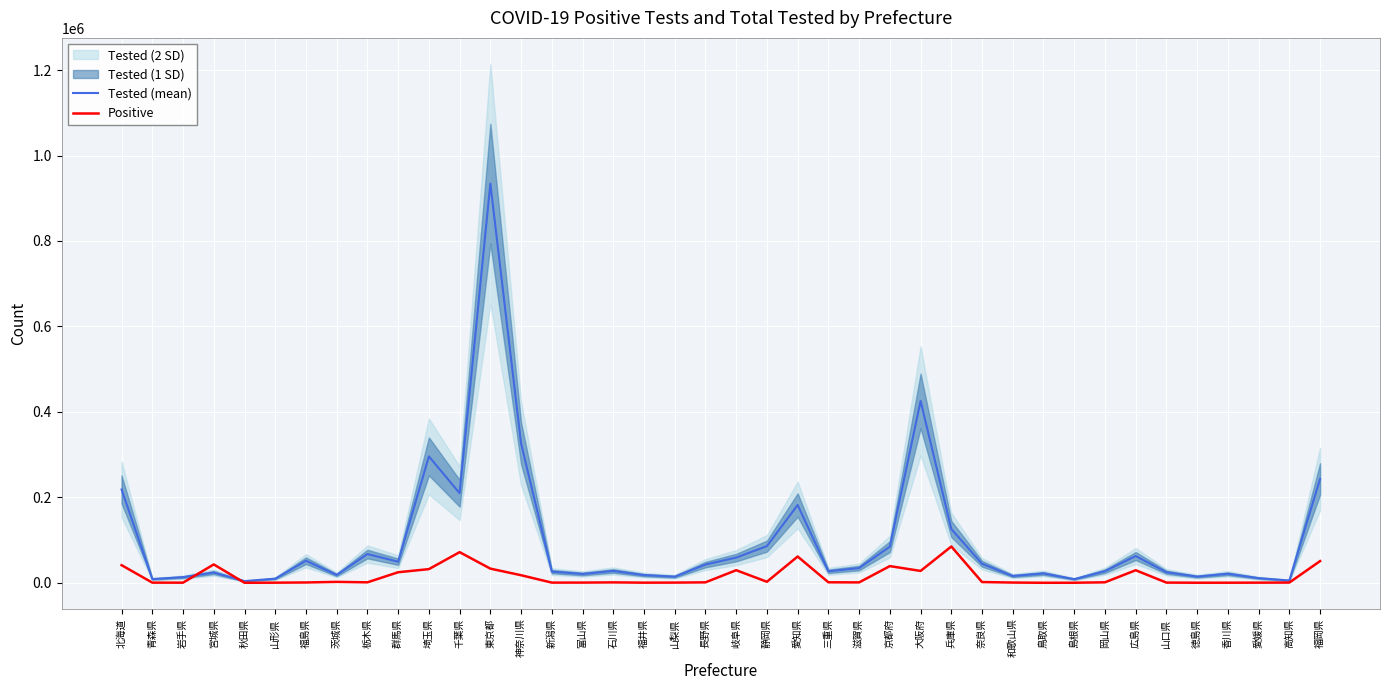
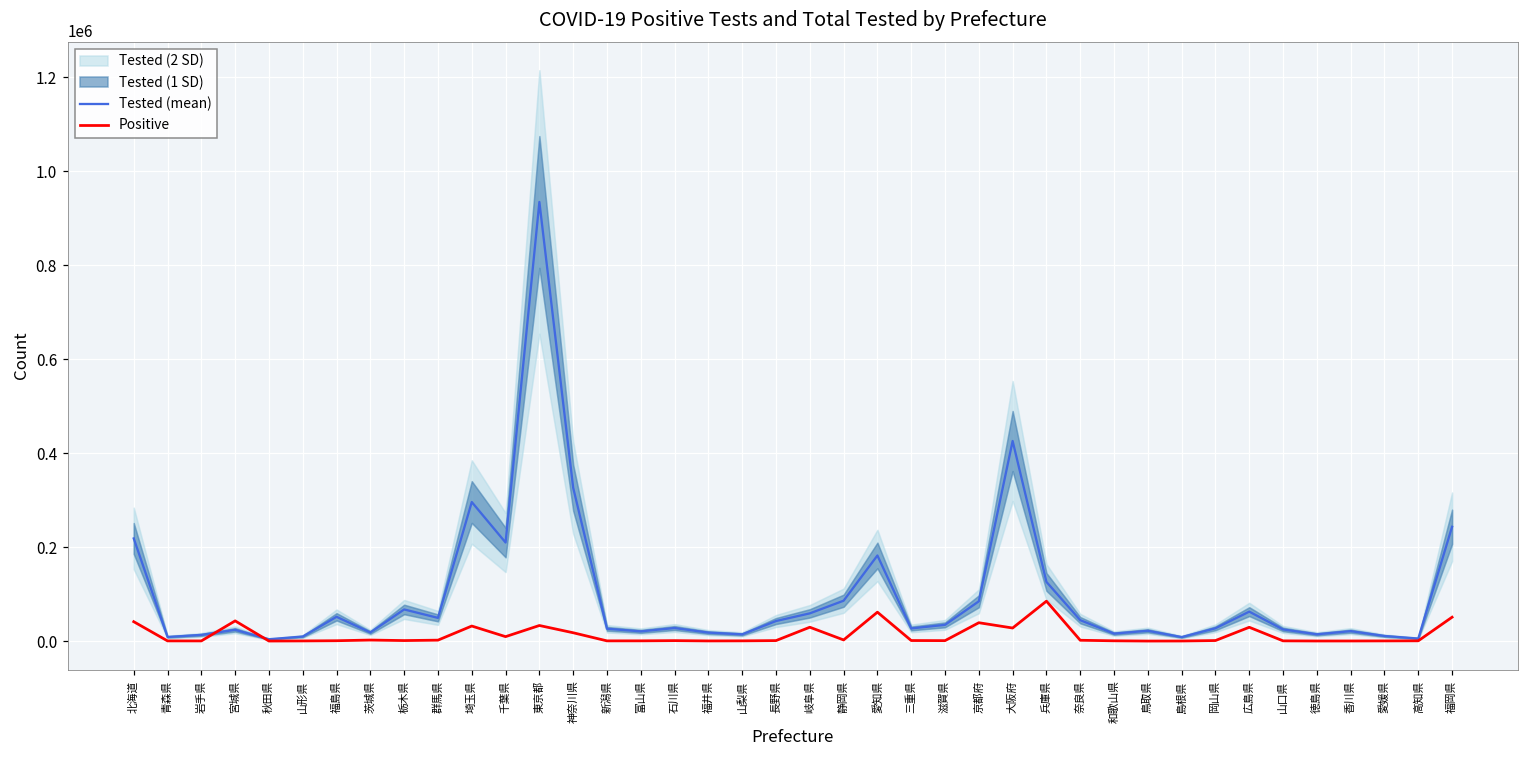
Positive, 群馬県: 20000 -> 0
Positive, 千葉県: 70000 -> 10000
